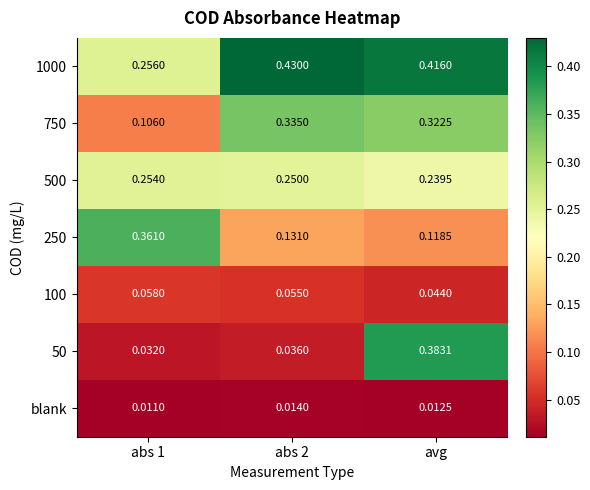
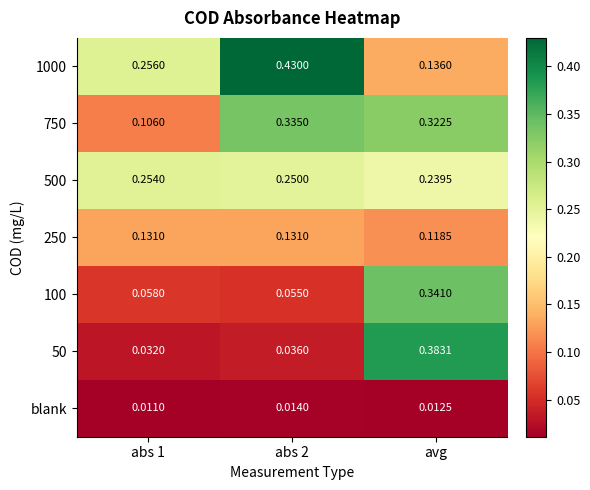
1000, avg: 0.4160 -> 0.1360
250, abs 1: 0.3610 -> 0.1310
100, avg: 0.0440 -> 0.3410
